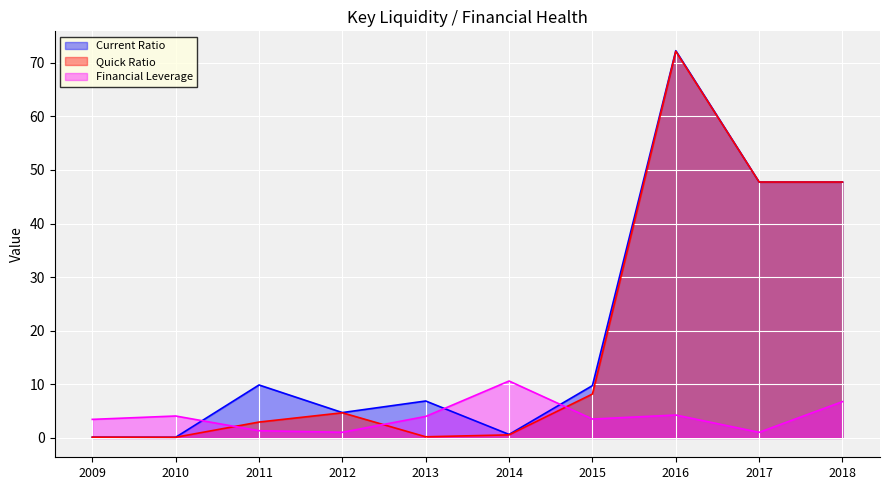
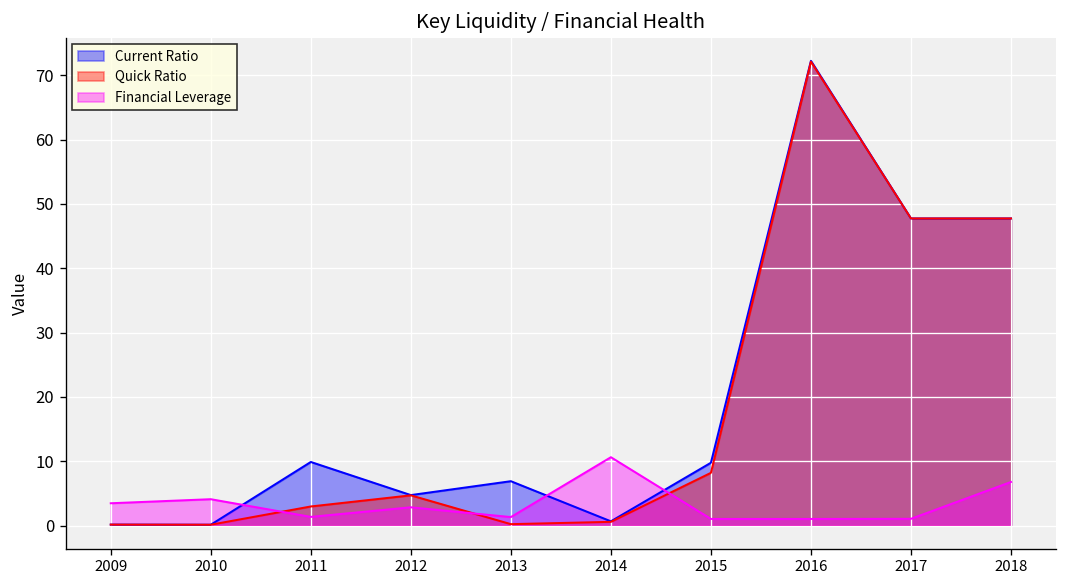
Financial Leverage, 2012: 1 -> 3
Financial Leverage, 2013: 4 -> 1
Financial Leverage, 2015: 4 -> 1
Financial Leverage, 2016: 4 -> 1
